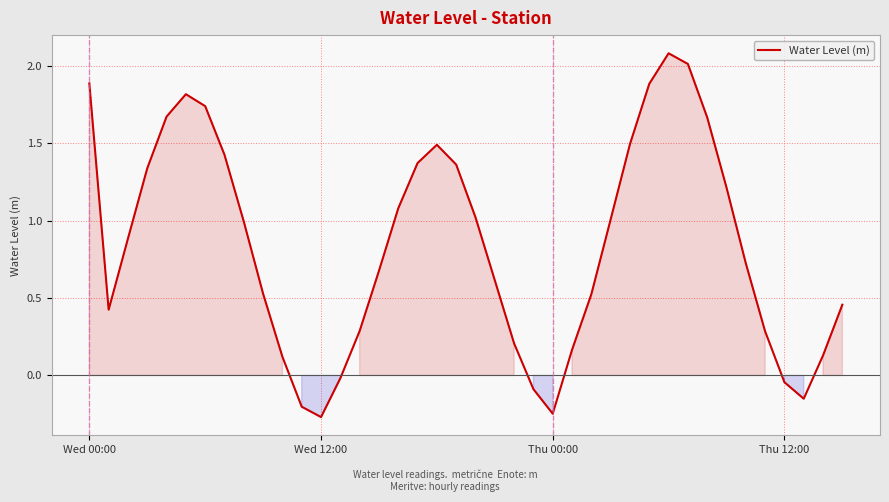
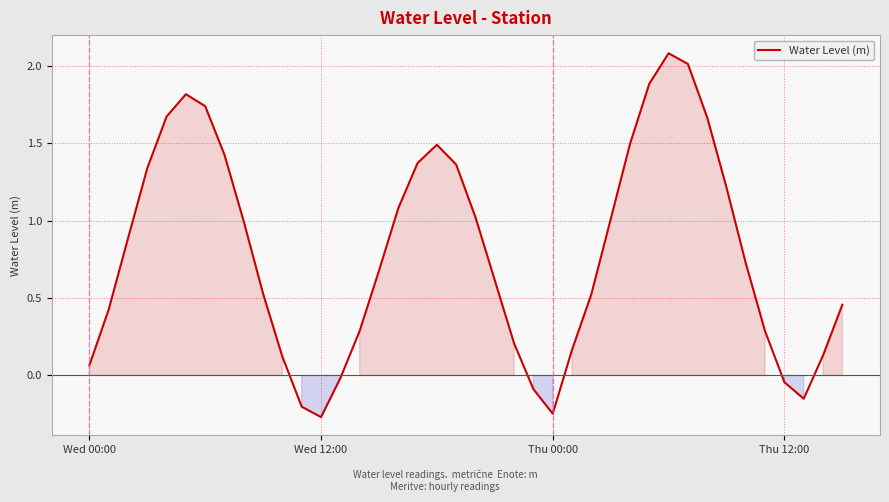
Wed 00:00: 1.89 -> 0.06
